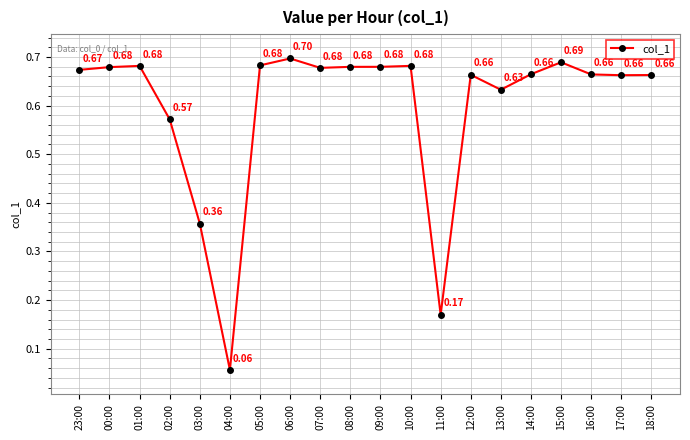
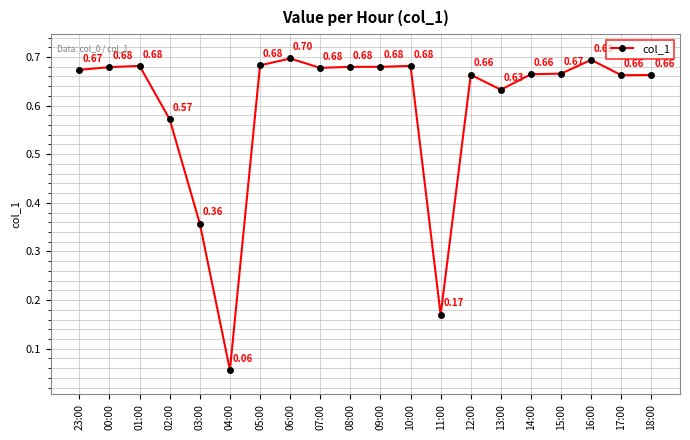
15:00: 0.69 -> 0.67
16:00: 0.66 -> 0.69
